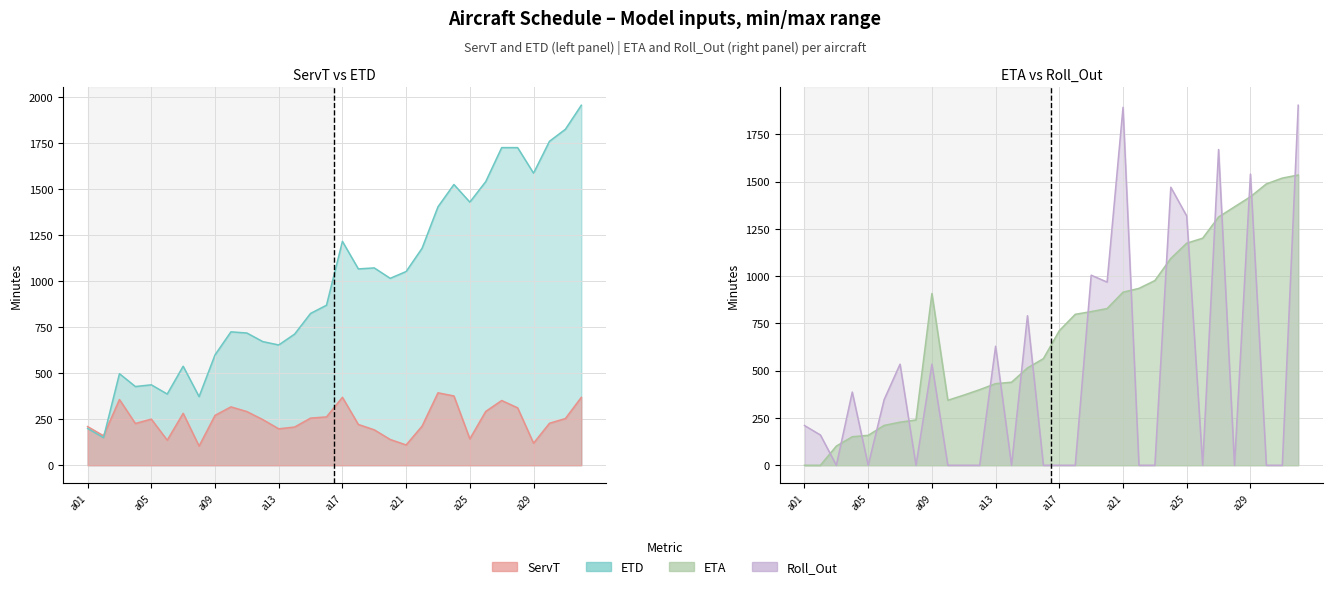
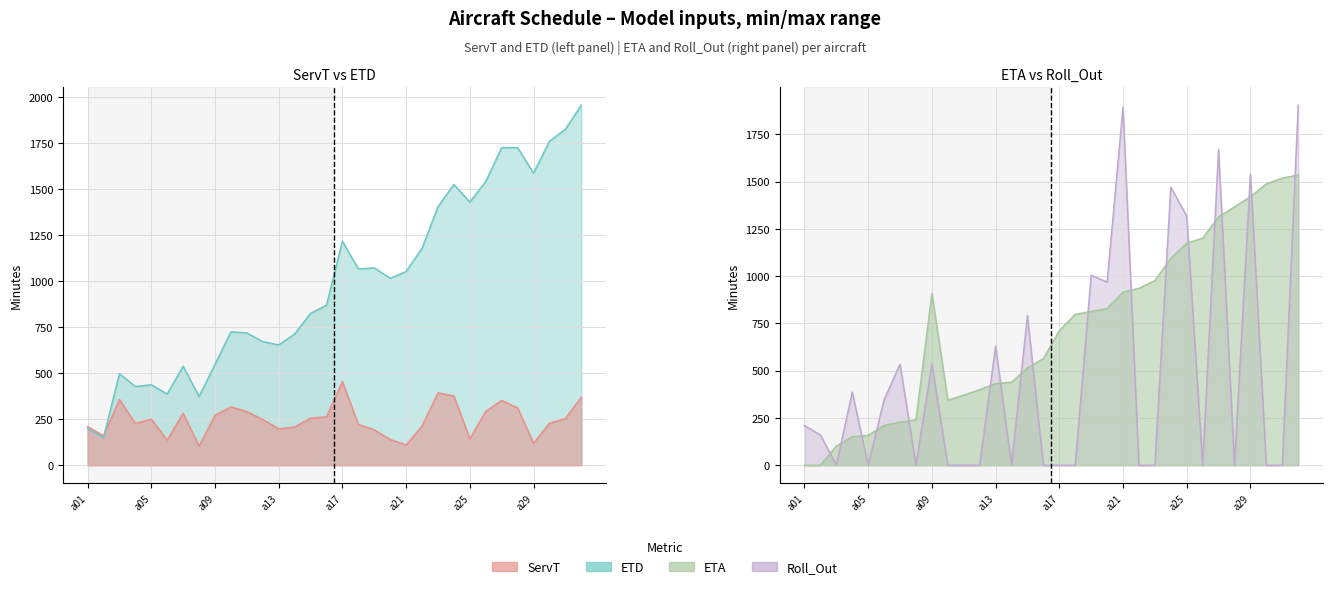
ServT vs ETD, ETD, a09: 600 -> 550
ServT vs ETD, ServT, a17: 370 -> 460
